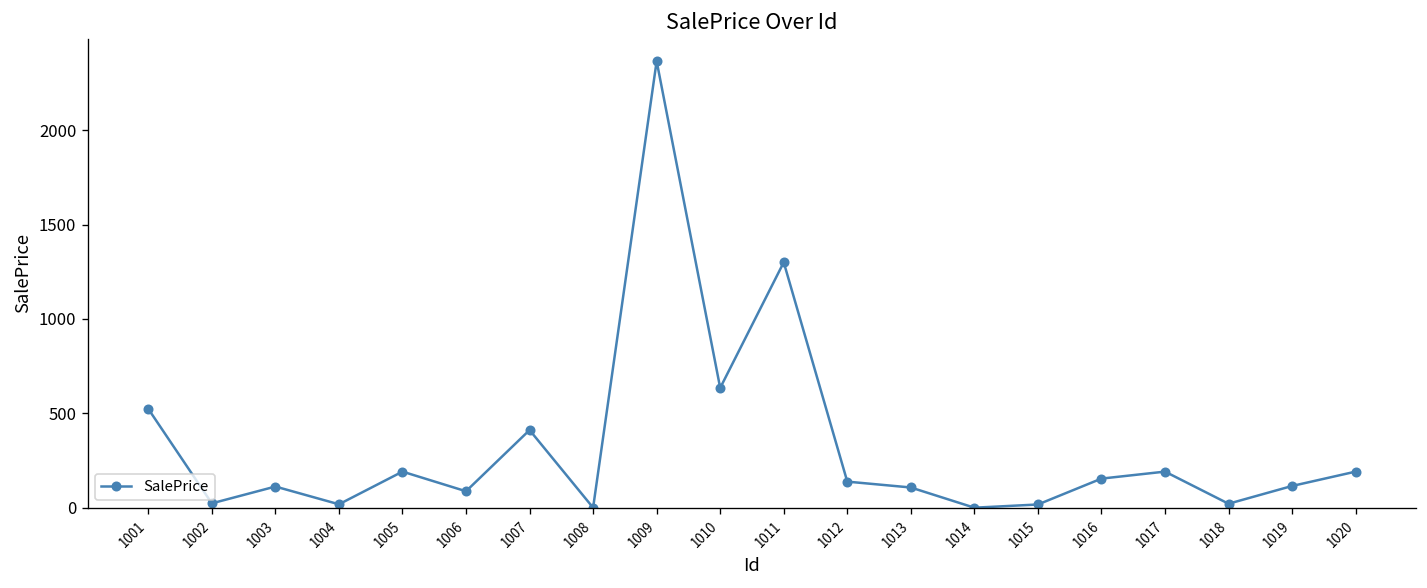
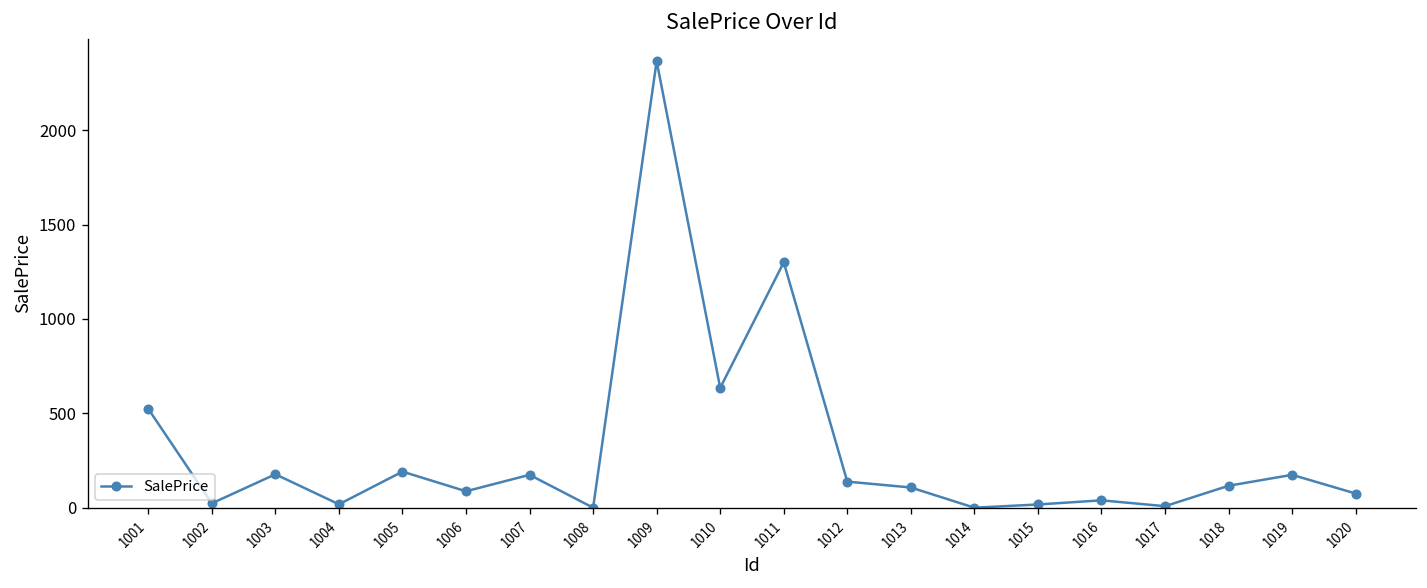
1003: 110 -> 180
1007: 410 -> 180
1016: 160 -> 40
1017: 190 -> 10
1018: 20 -> 120
1019: 120 -> 180
1020: 190 -> 80
